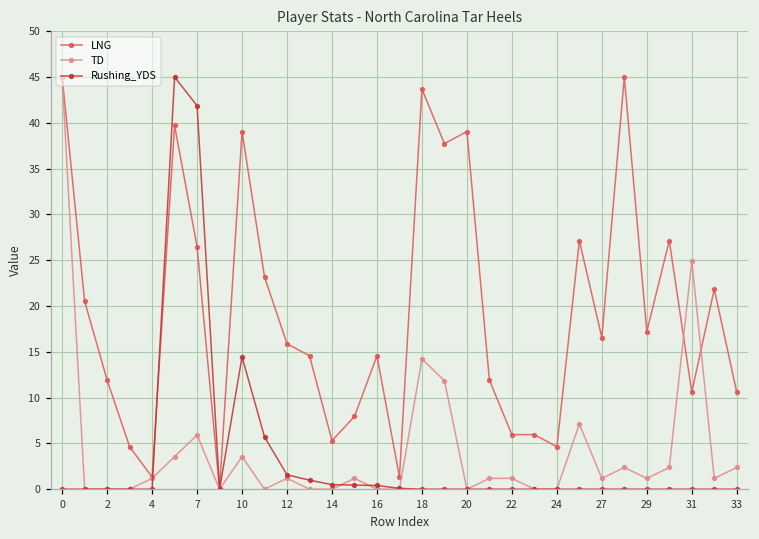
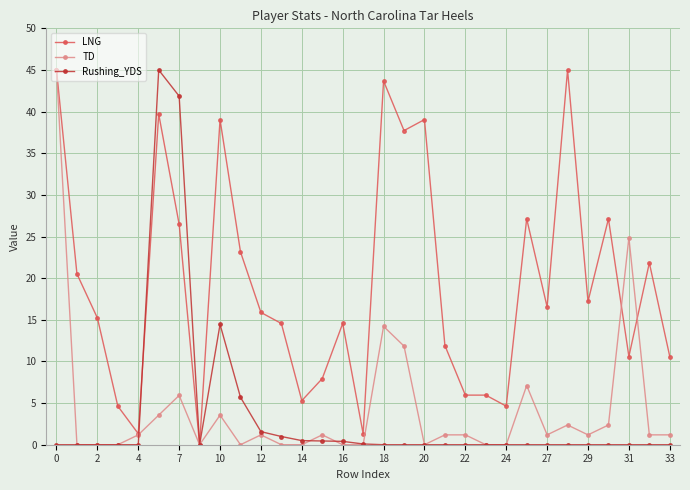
LNG, 2: 12 -> 15
TD, 33: 2 -> 1
